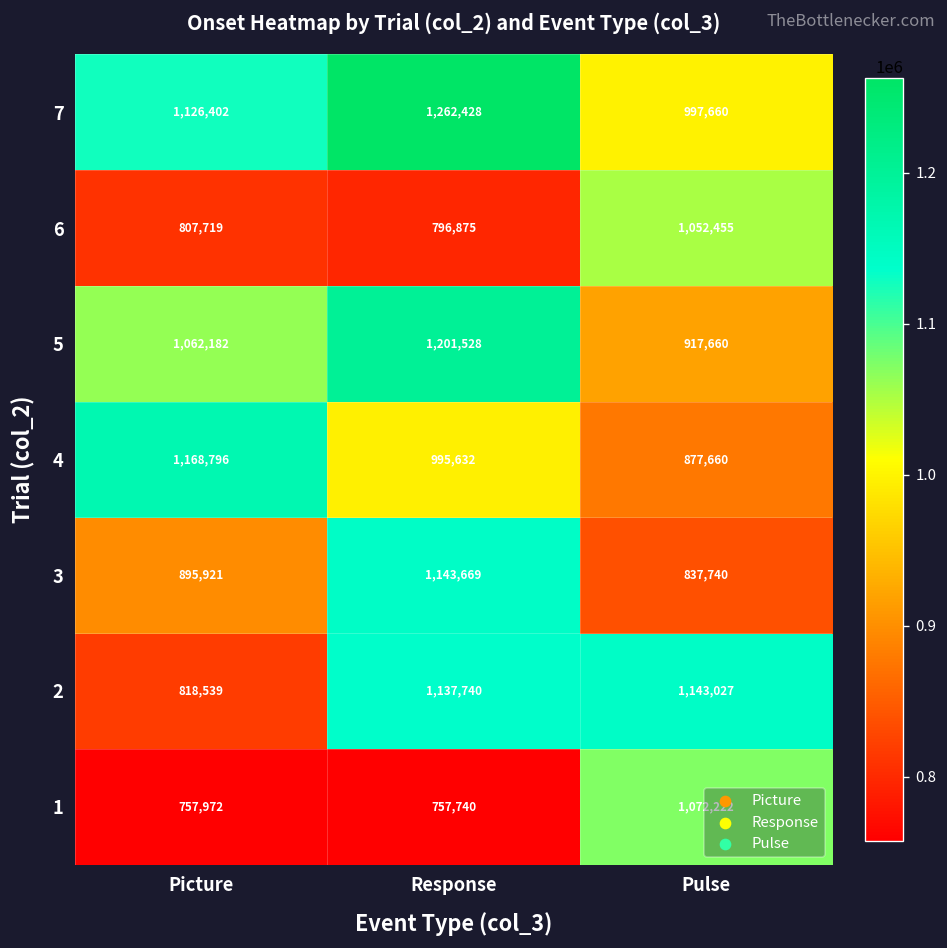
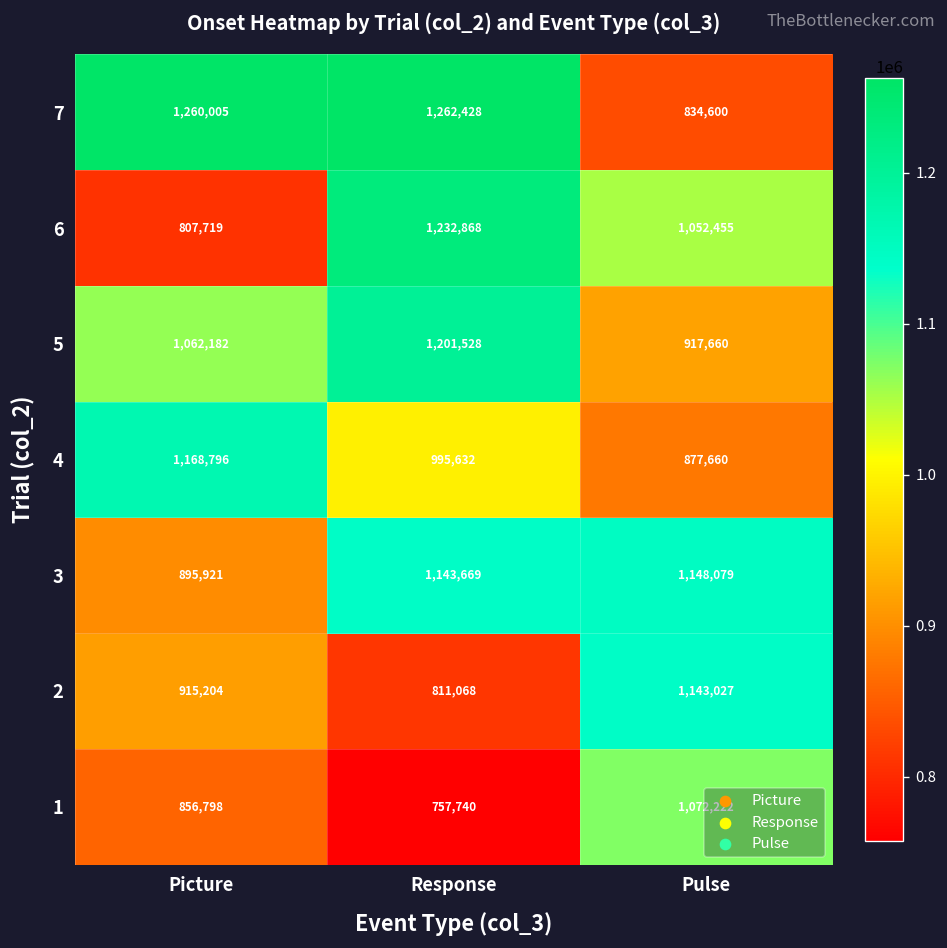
7, Picture: 1,126,402 -> 1,260,005
7, Pulse: 997,660 -> 834,600
6, Response: 796,875 -> 1,232,868
3, Pulse: 837,740 -> 1,148,079
2, Picture: 818,539 -> 915,204
2, Response: 1,137,740 -> 811,068
1, Picture: 757,972 -> 856,798
